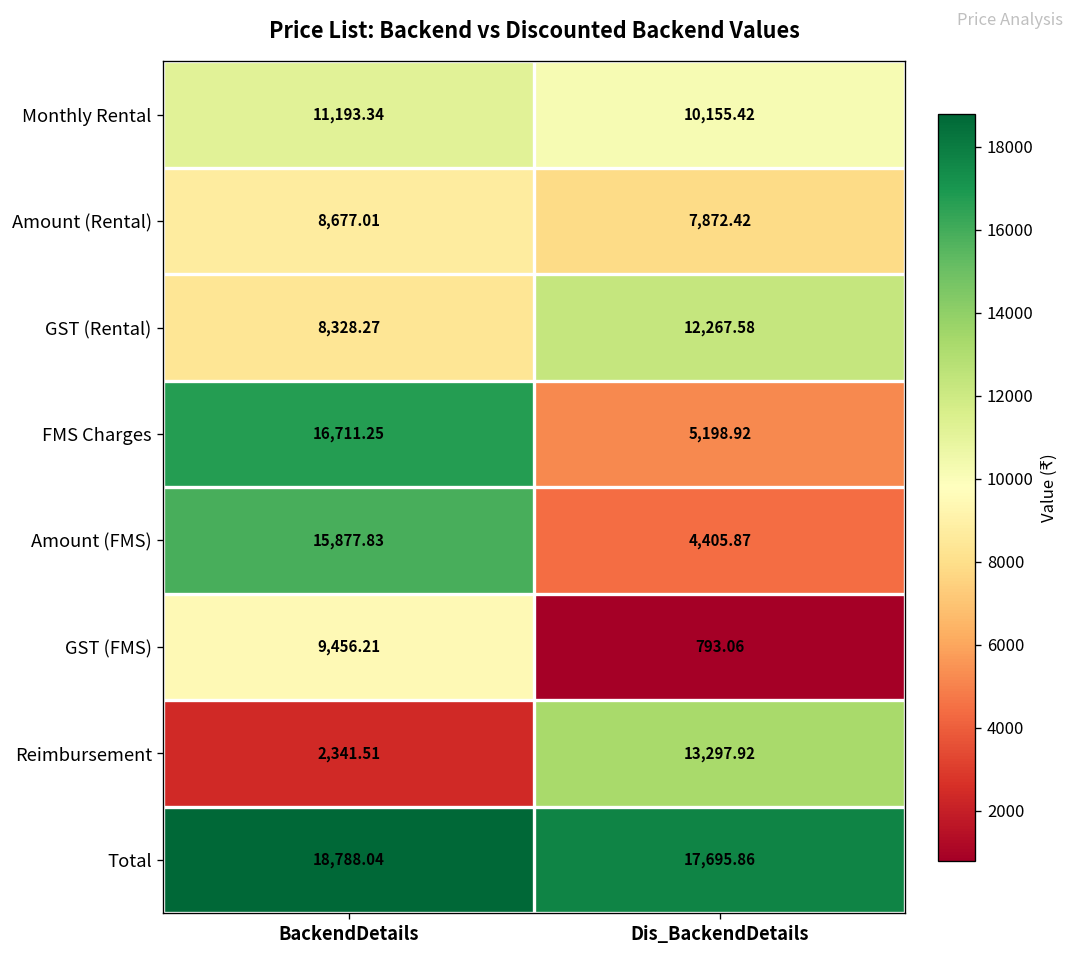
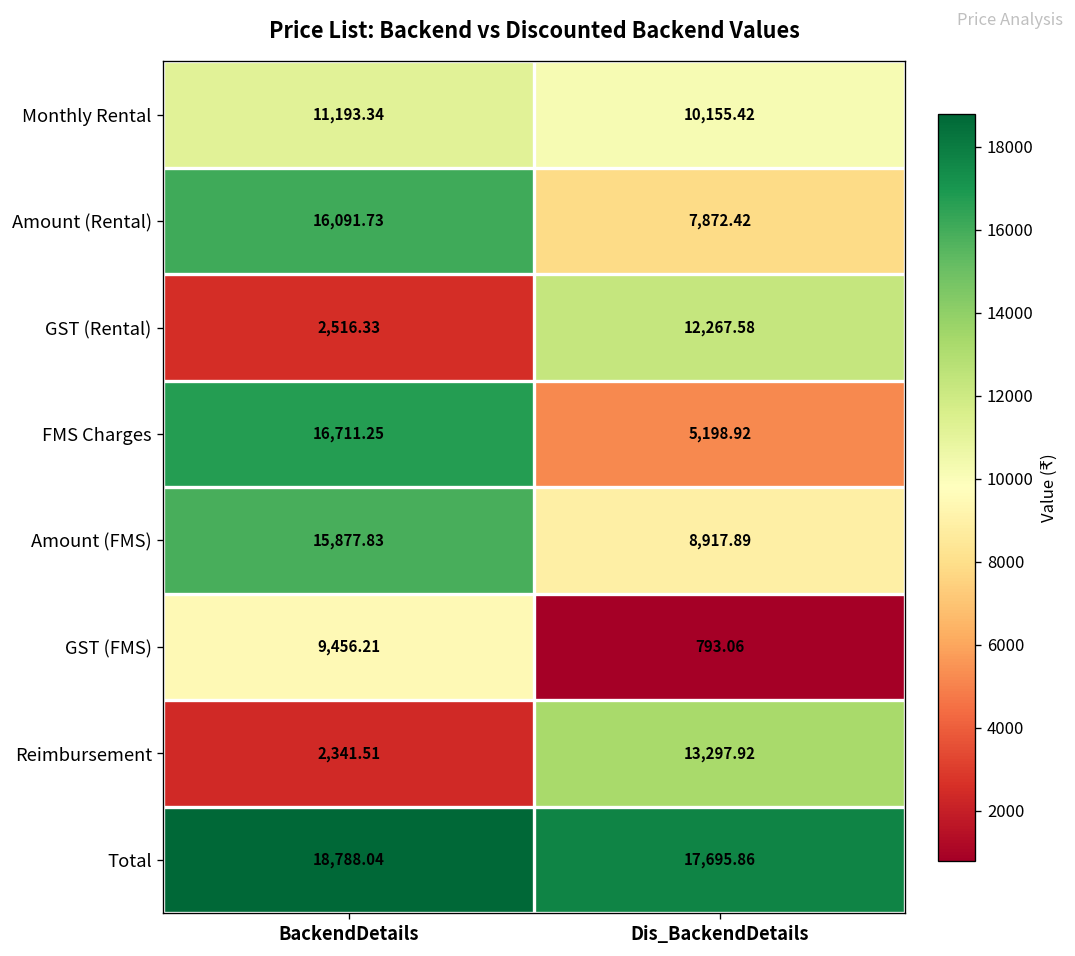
Amount (Rental), BackendDetails: 8,677.01 -> 16,091.73
GST (Rental), BackendDetails: 8,328.27 -> 2,516.33
Amount (FMS), Dis_BackendDetails: 4,405.87 -> 8,917.89
